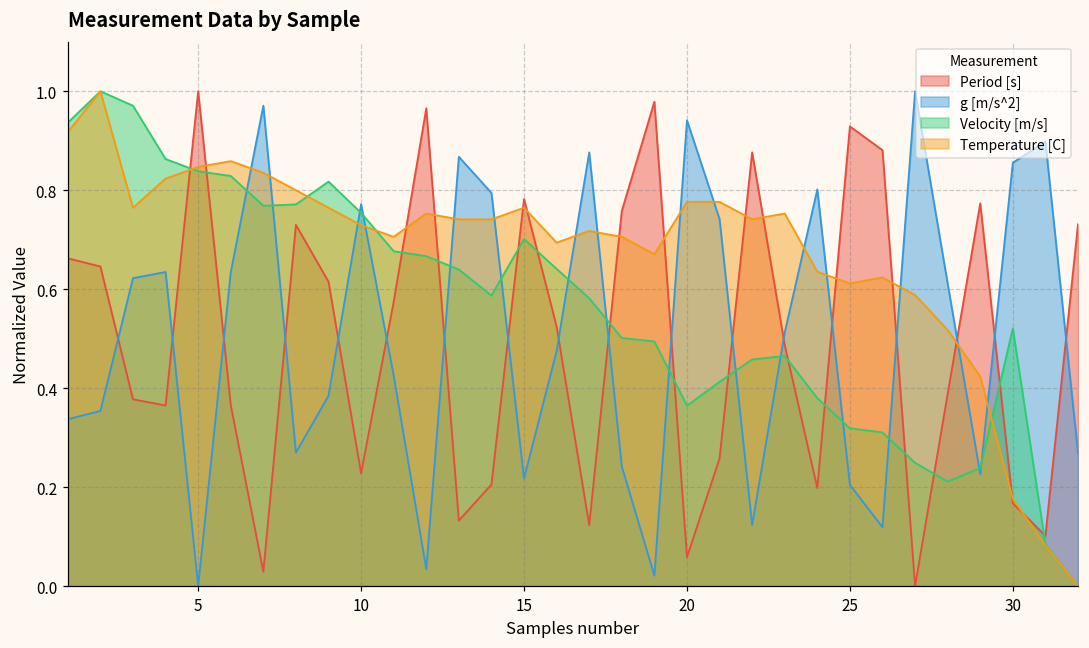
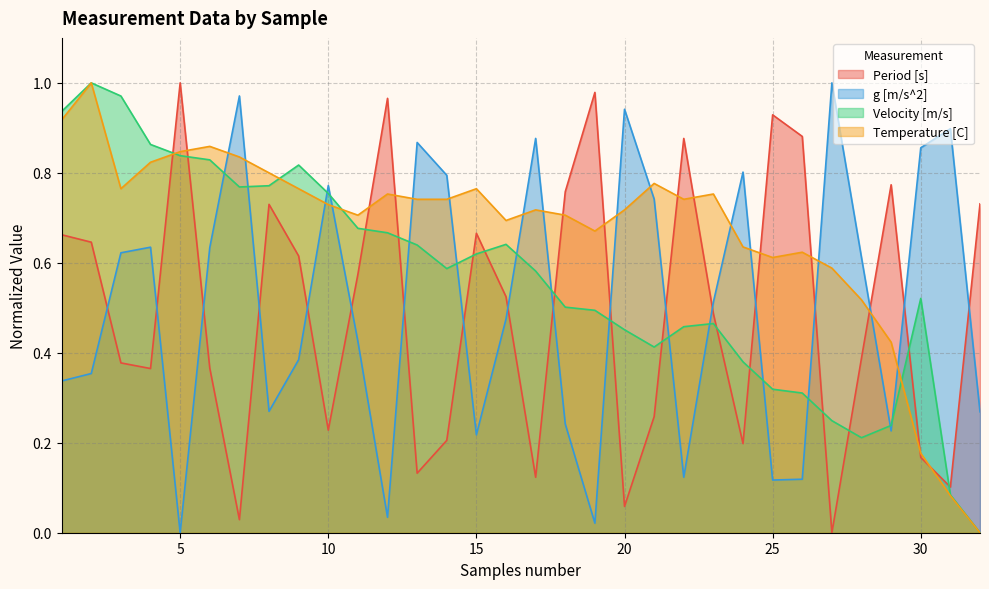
Period [s], 15: 0.78 -> 0.67
Velocity [m/s], 15: 0.70 -> 0.62
Velocity [m/s], 20: 0.36 -> 0.45
Temperature [C], 20: 0.78 -> 0.72
g [m/s^2], 25: 0.20 -> 0.12
